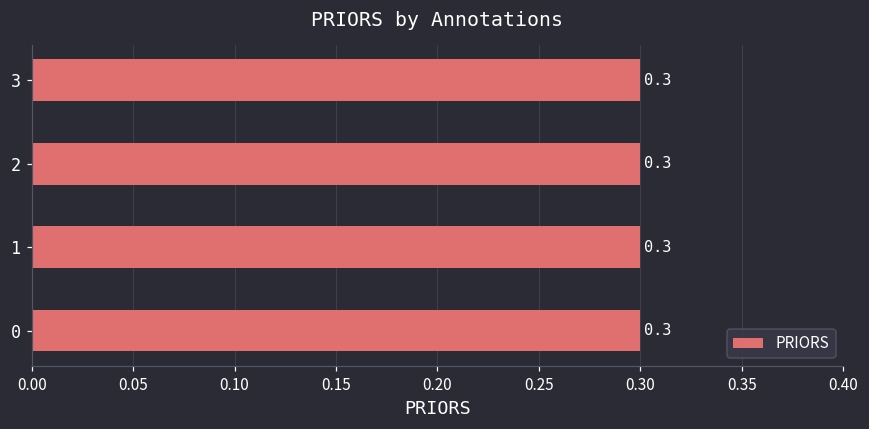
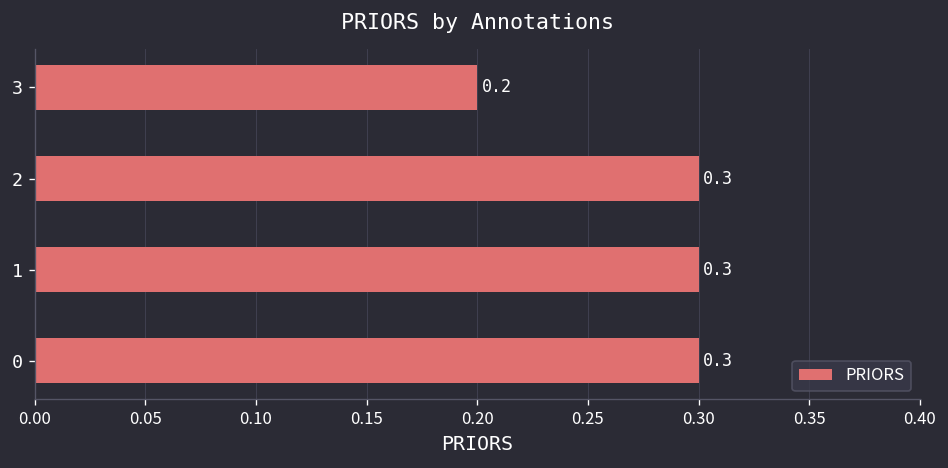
3: 0.3 -> 0.2
